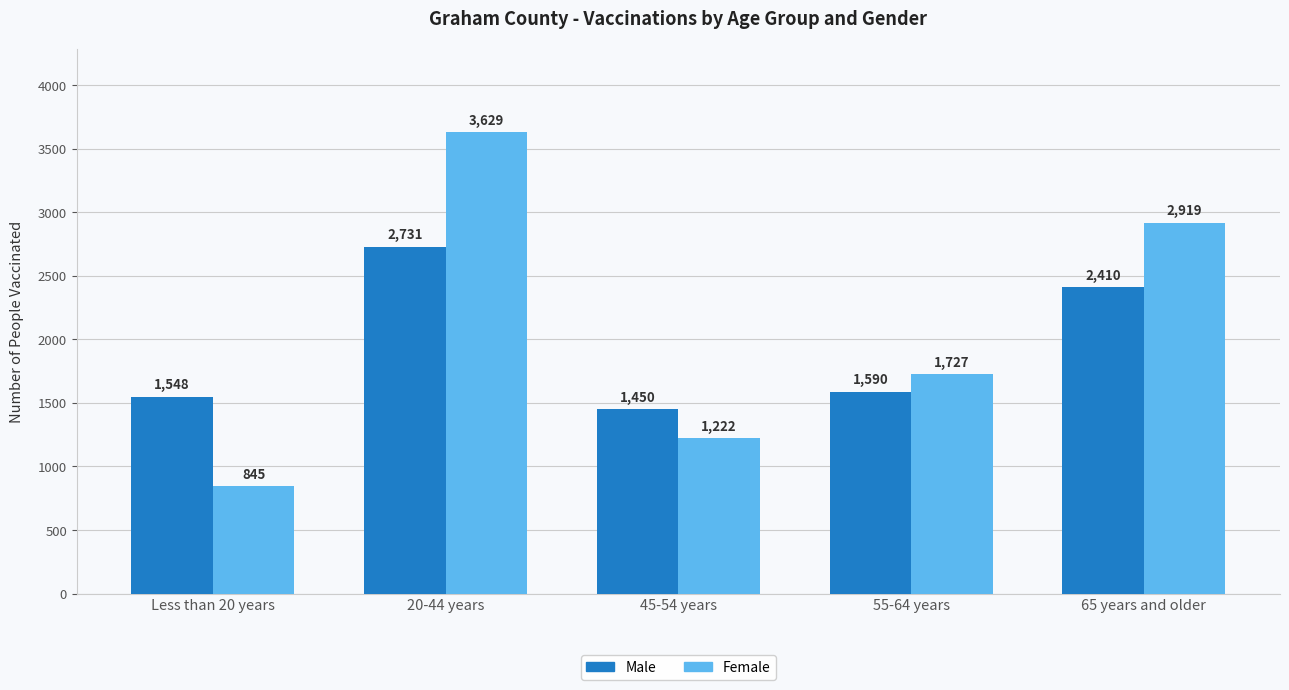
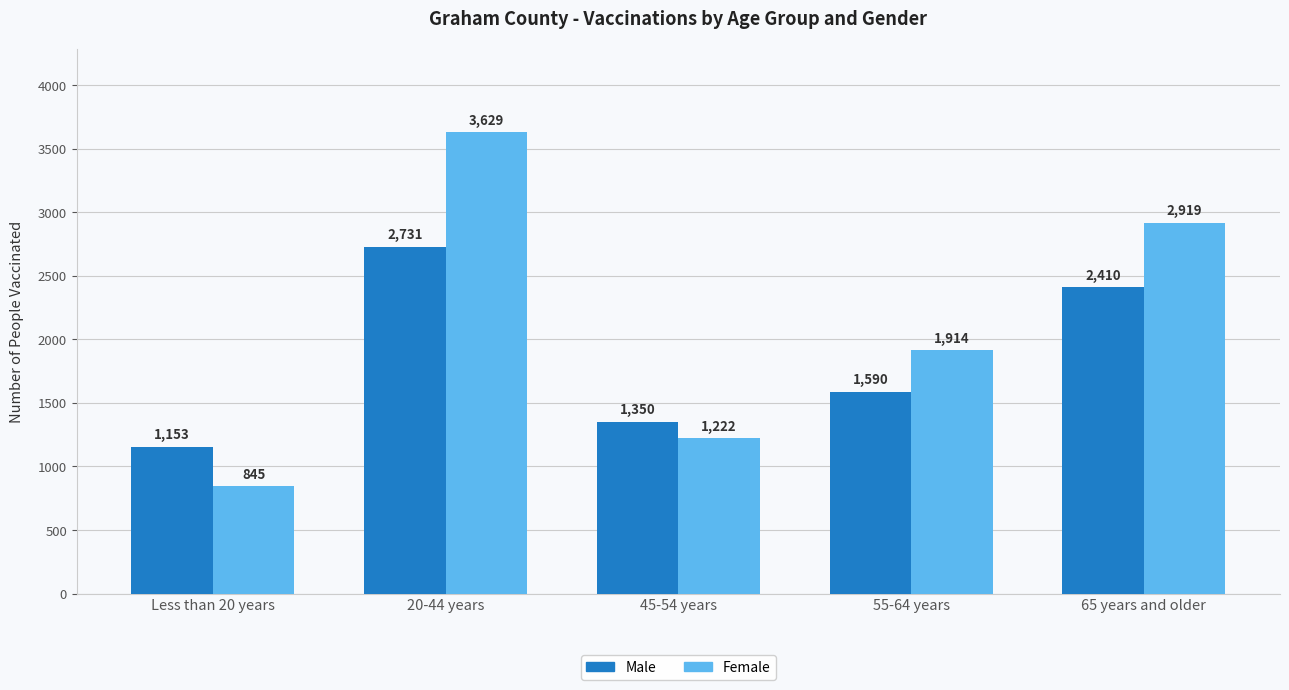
Male, Less than 20 years: 1,548 -> 1,153
Male, 45-54 years: 1,450 -> 1,350
Female, 55-64 years: 1,727 -> 1,914
